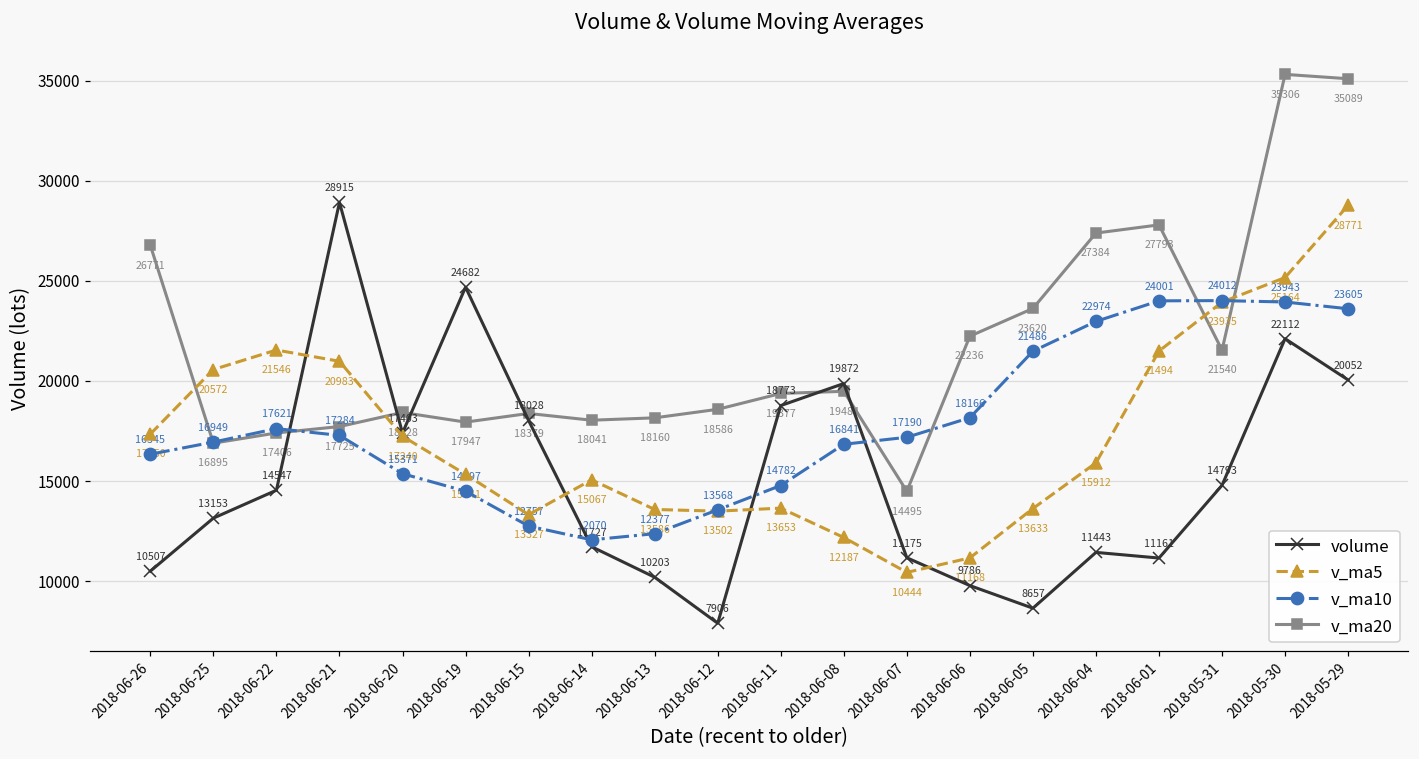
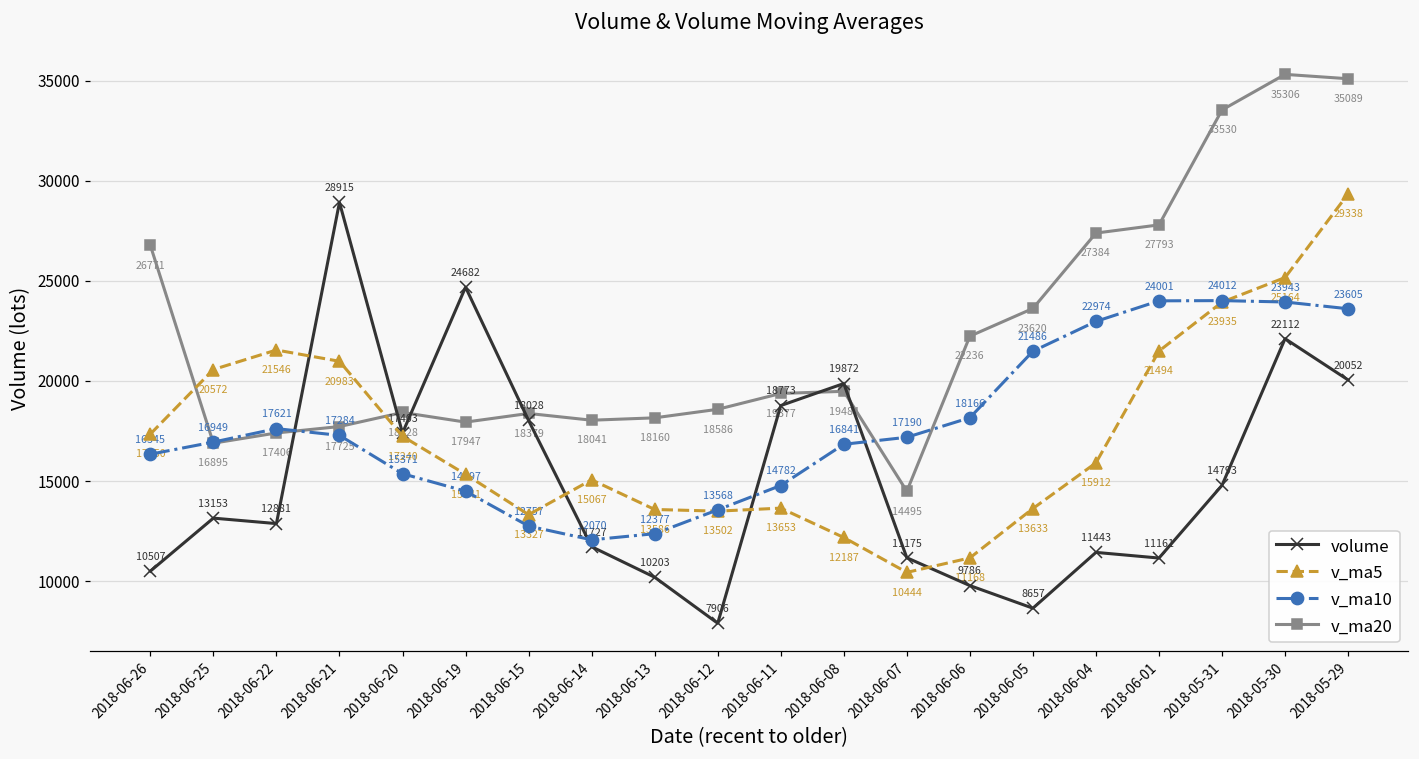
volume, 2018-06-22: 14547 -> 12881
v_ma20, 2018-05-31: 21540 -> 33530
v_ma5, 2018-05-29: 28771 -> 29338
